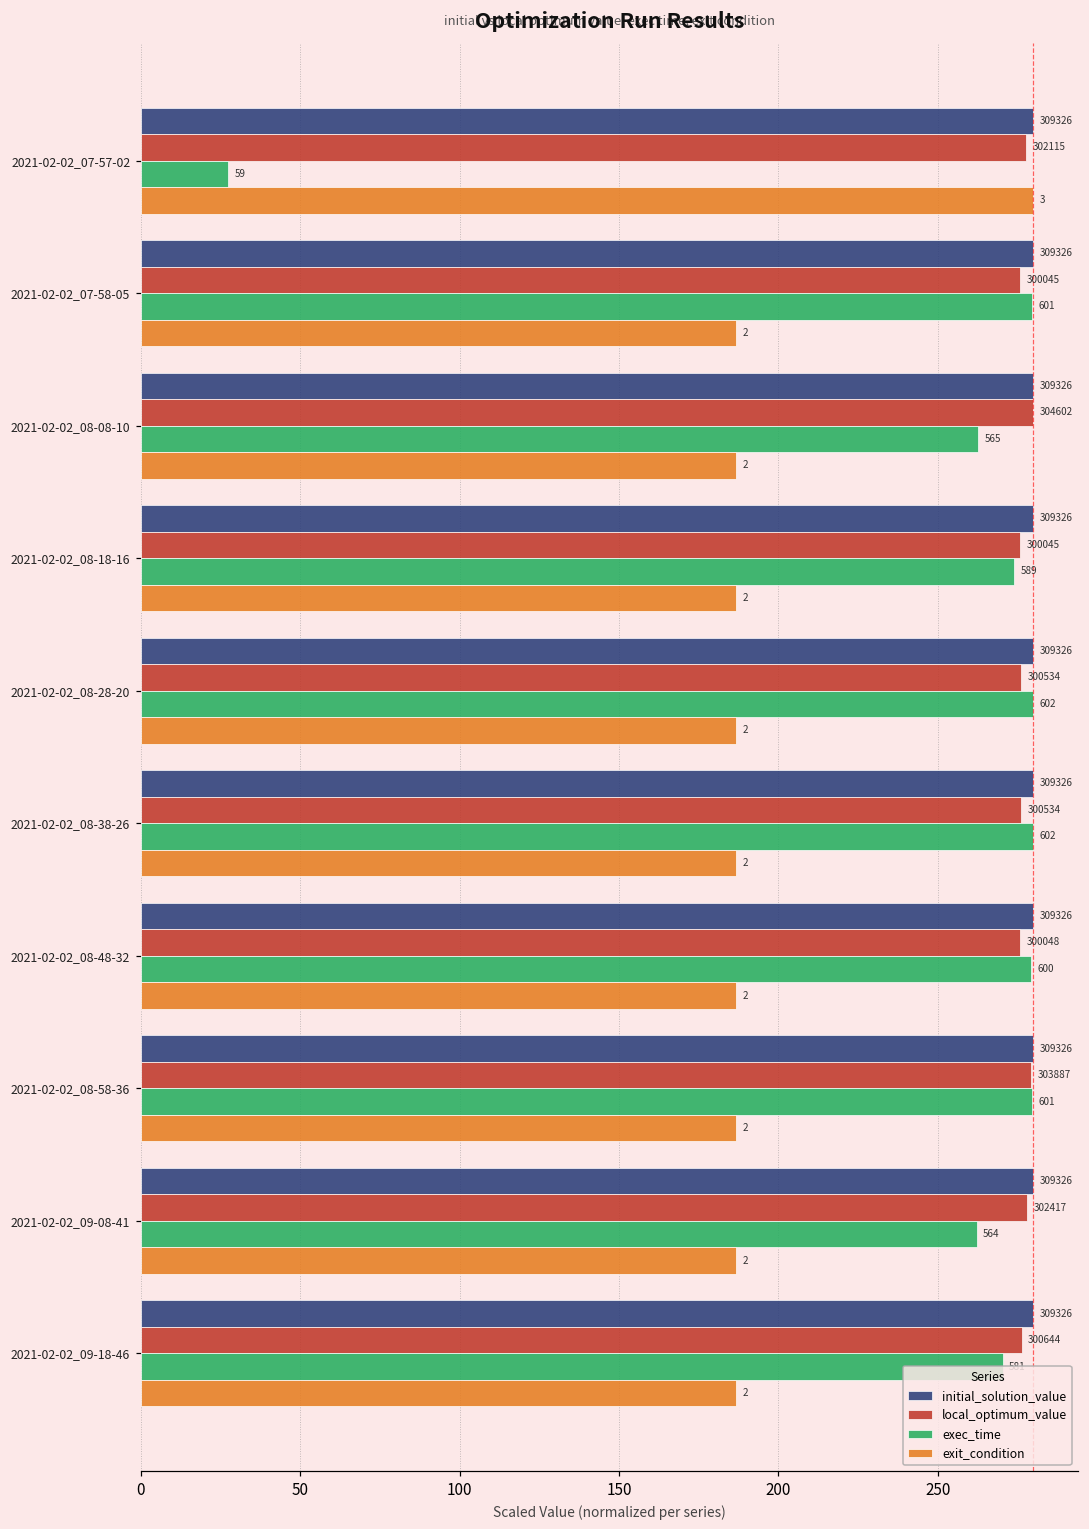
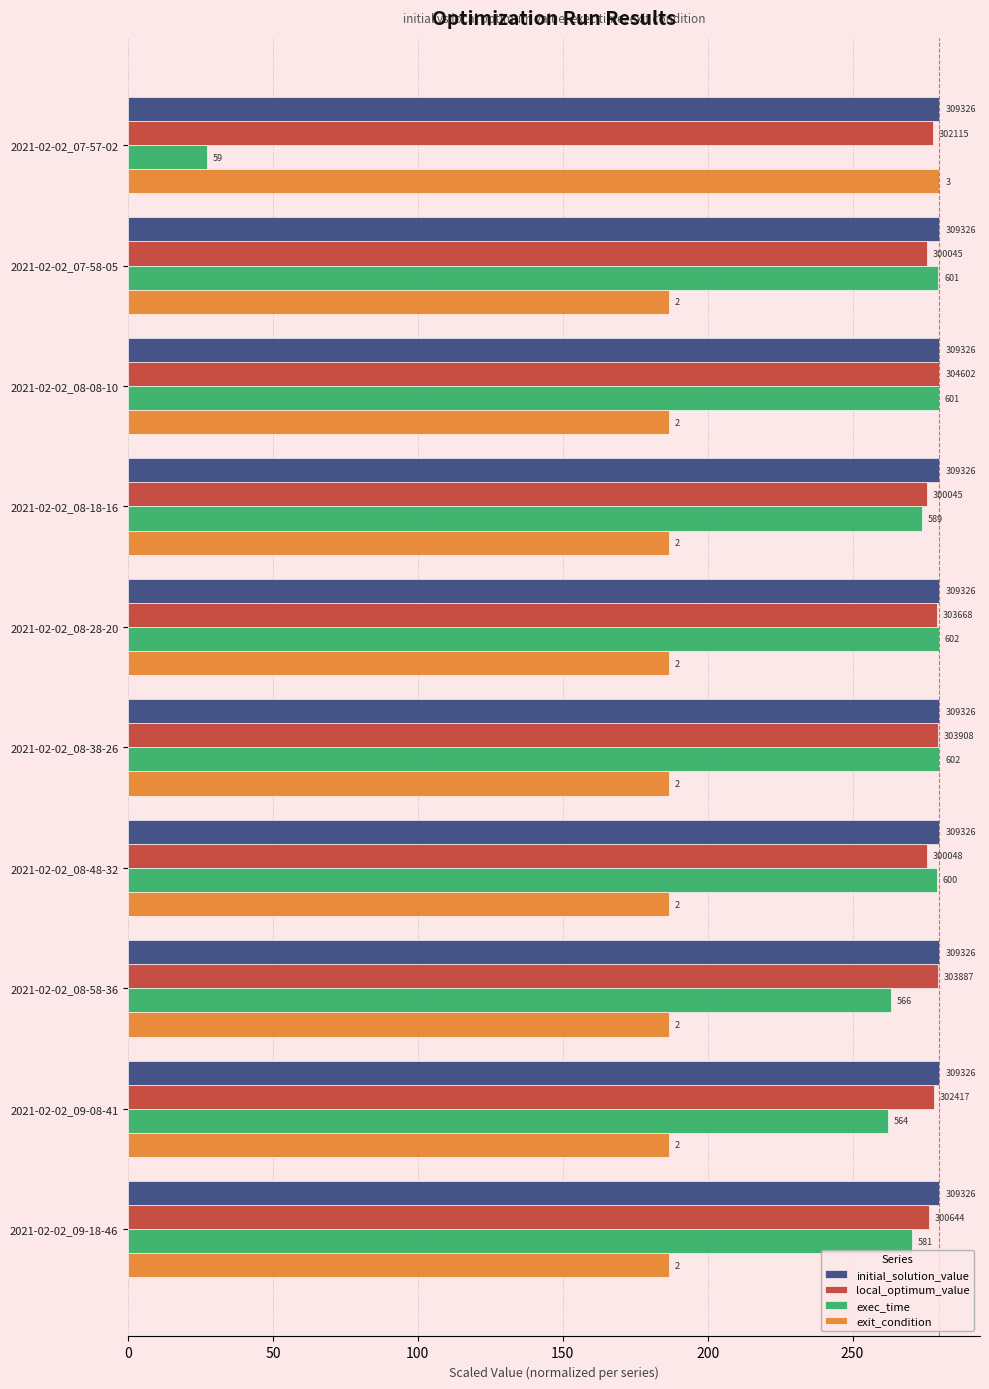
exec_time, 2021-02-02_08-08-10: 565 -> 601
local_optimum_value, 2021-02-02_08-28-20: 300534 -> 303668
local_optimum_value, 2021-02-02_08-38-26: 300534 -> 303908
exec_time, 2021-02-02_08-58-36: 601 -> 566
